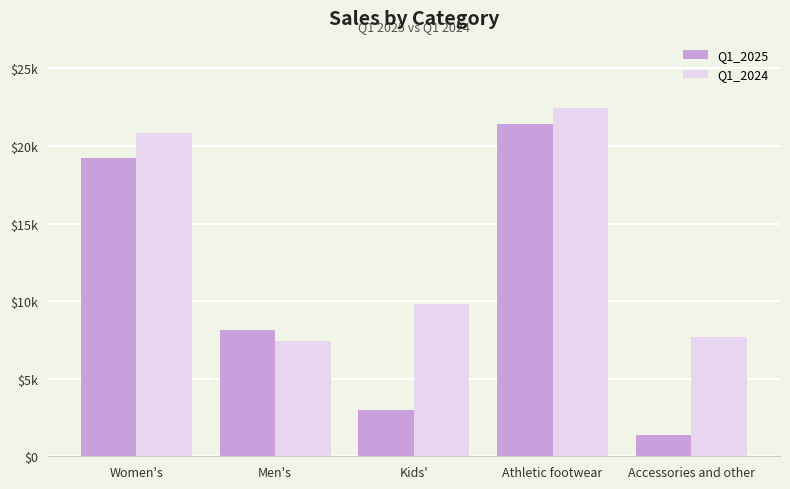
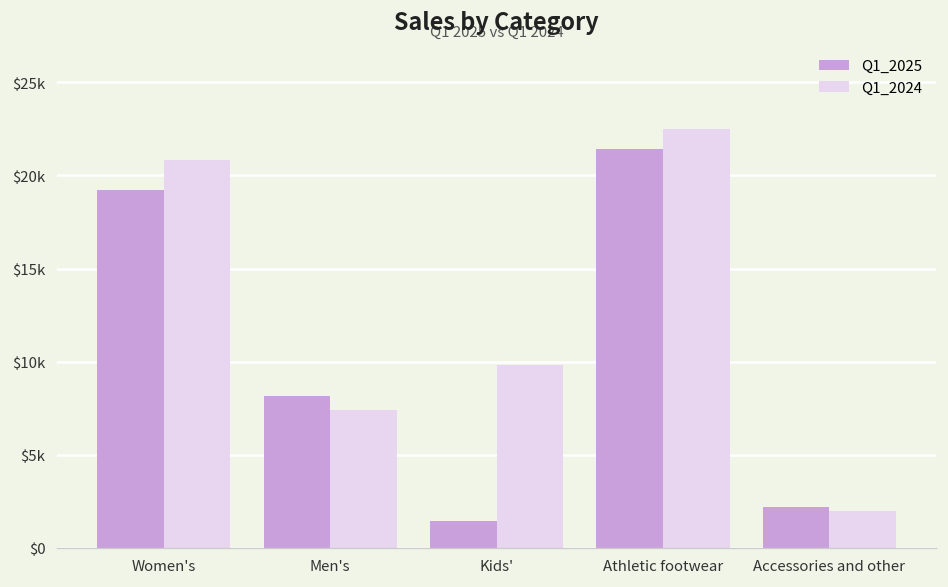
Q1_2025, Kids': $3000 -> $1400
Q1_2025, Accessories and other: $1300 -> $2200
Q1_2024, Accessories and other: $7700 -> $2000
